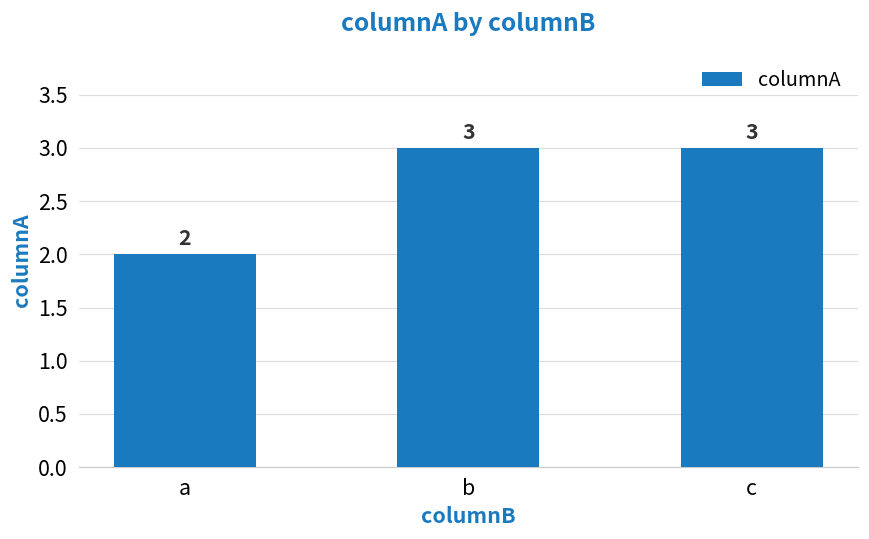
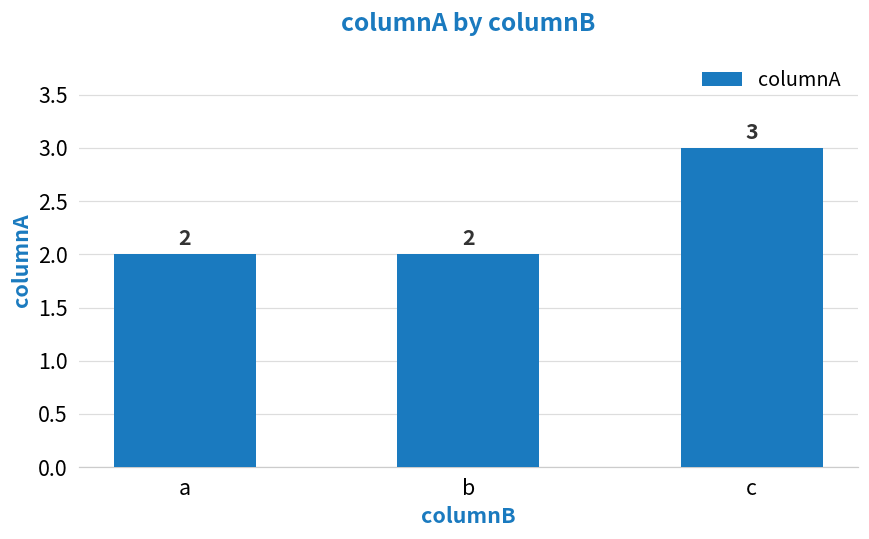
b: 3 -> 2
